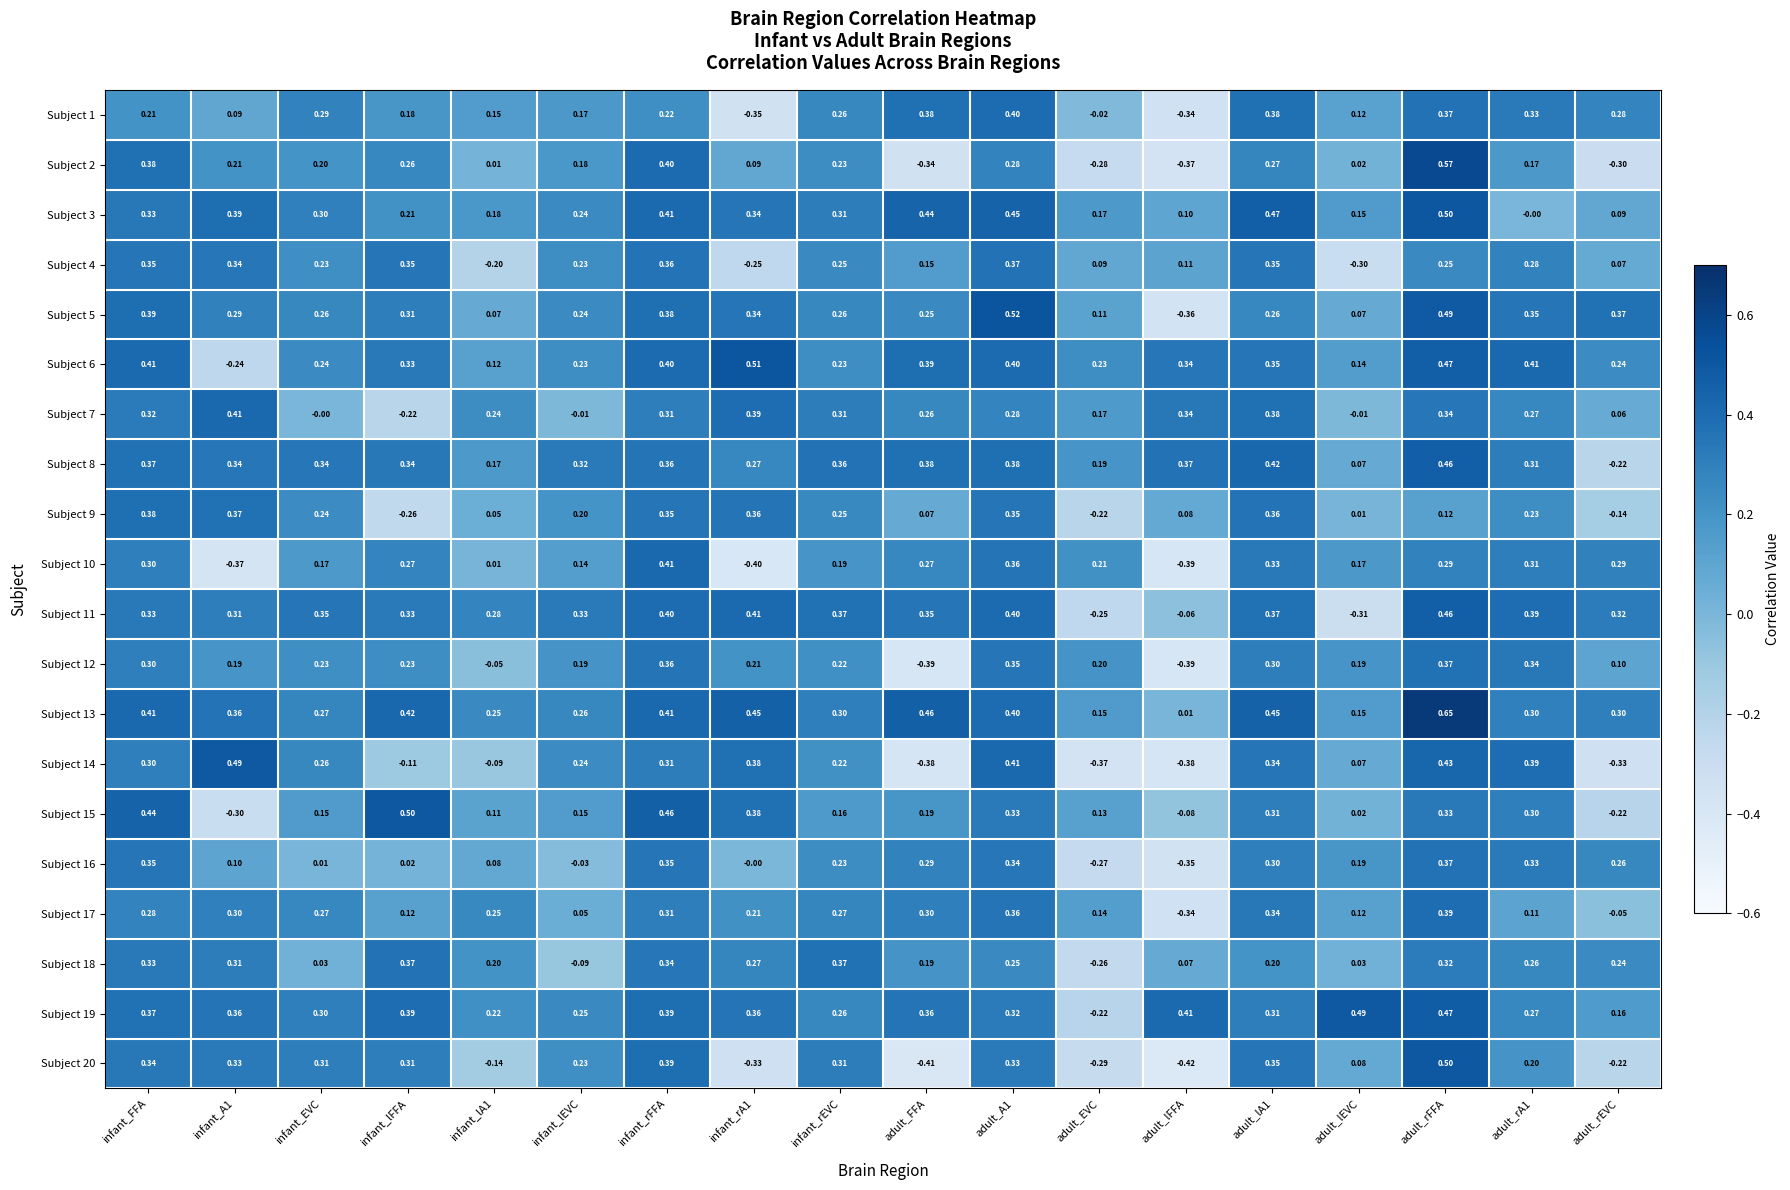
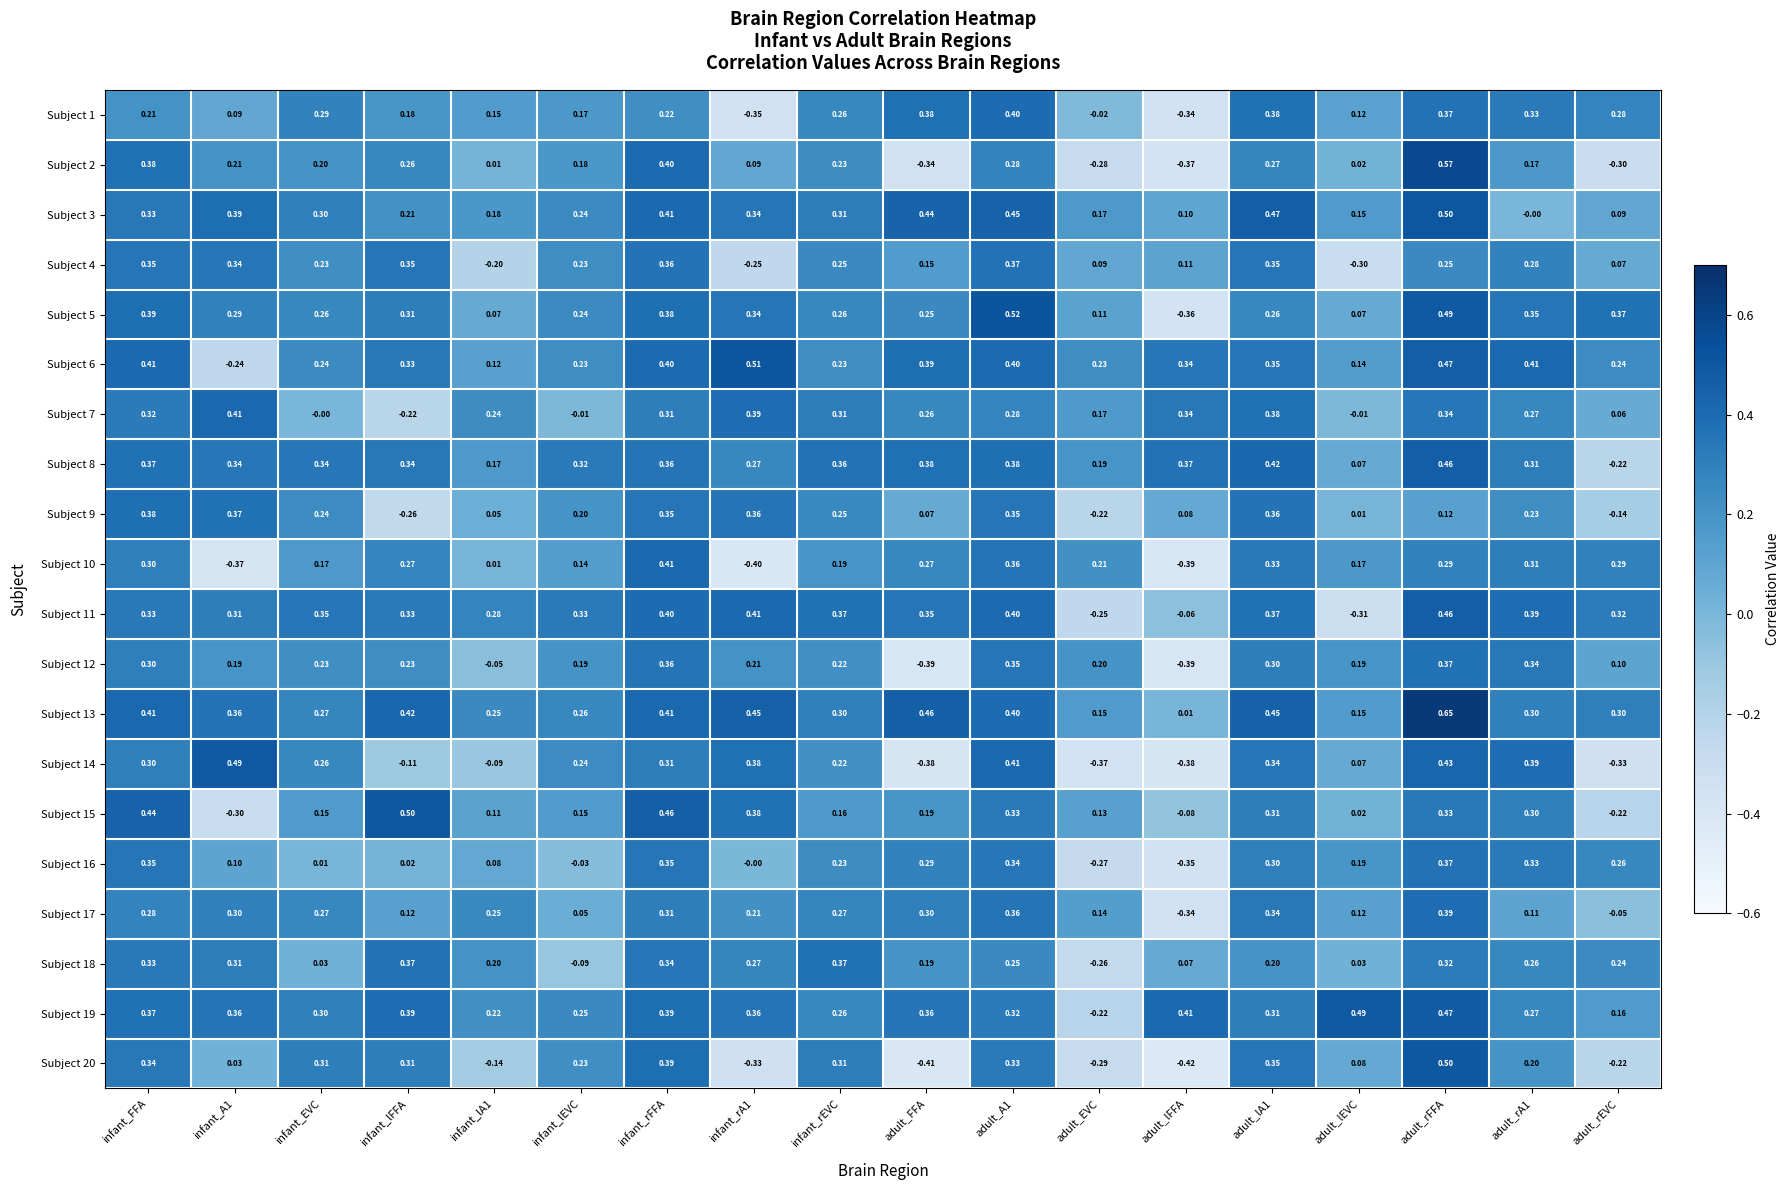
Subject 20, infant_A1: 0.33 -> 0.03
